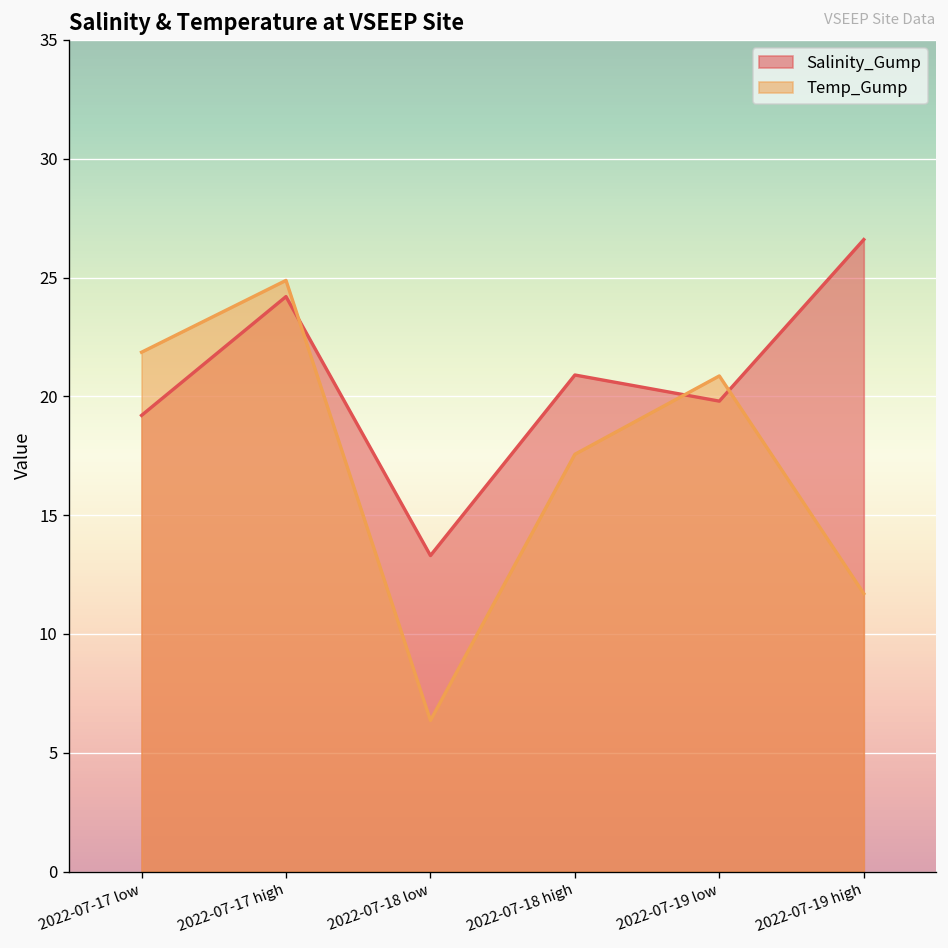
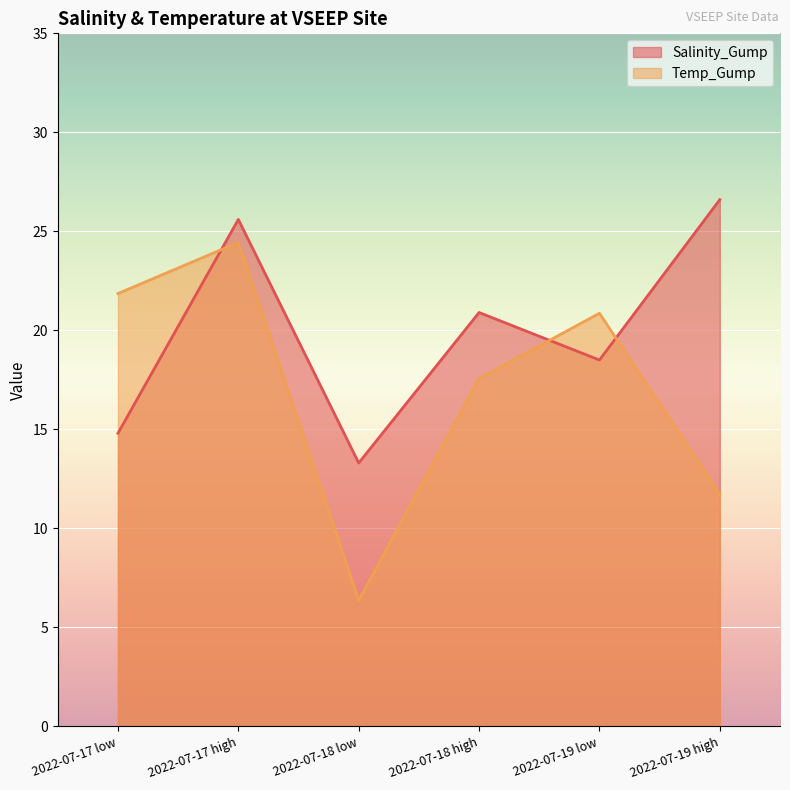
Salinity_Gump, 2022-07-17 low: 19.2 -> 14.8
Salinity_Gump, 2022-07-17 high: 24.2 -> 25.6
Temp_Gump, 2022-07-17 high: 24.9 -> 24.4
Salinity_Gump, 2022-07-19 low: 19.8 -> 18.5
